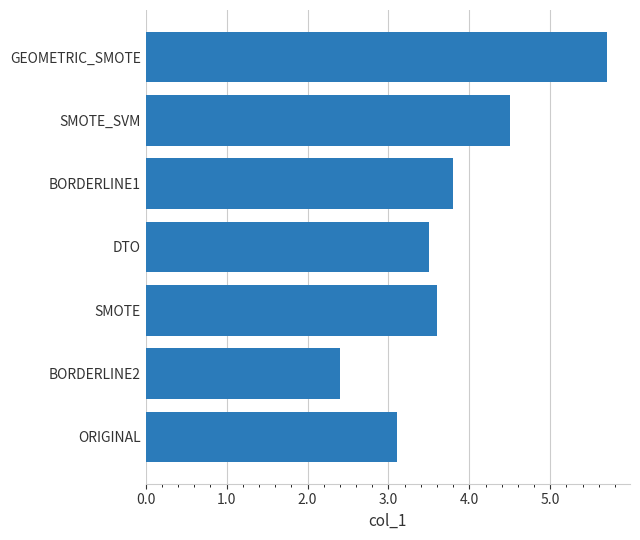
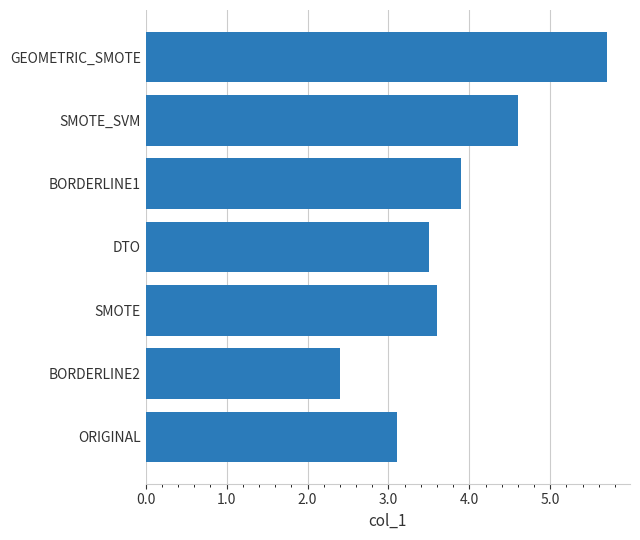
SMOTE_SVM: 4.5 -> 4.6
BORDERLINE1: 3.8 -> 3.9
